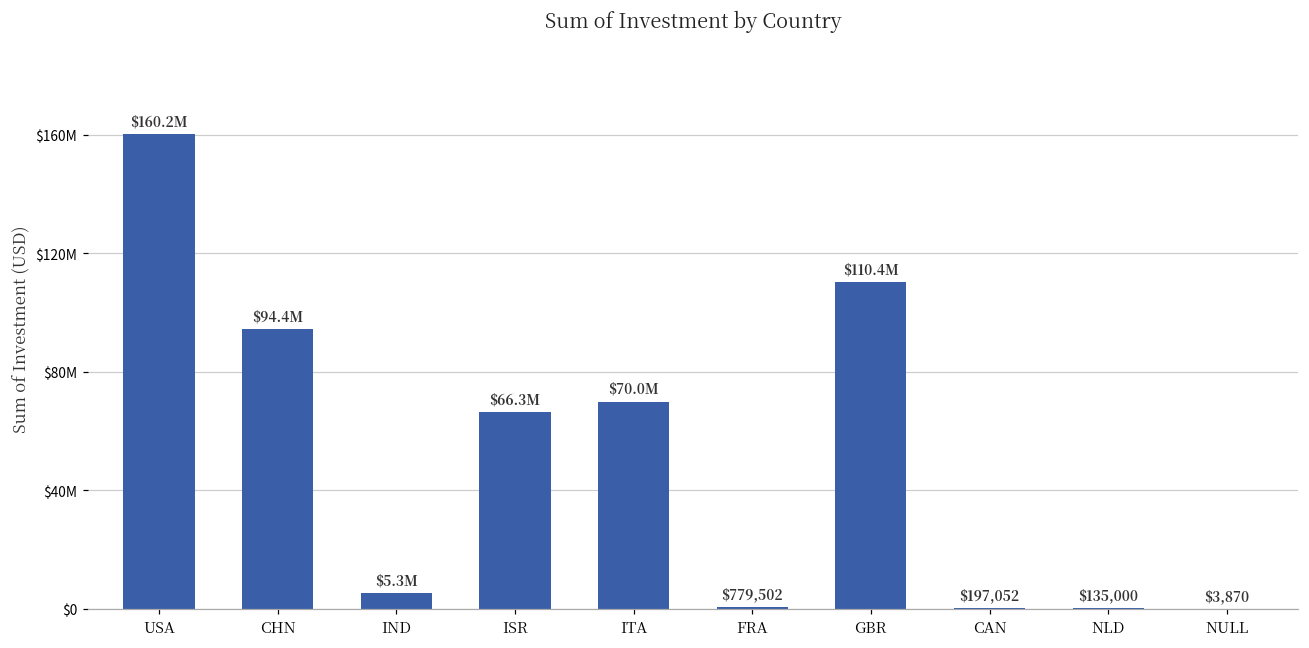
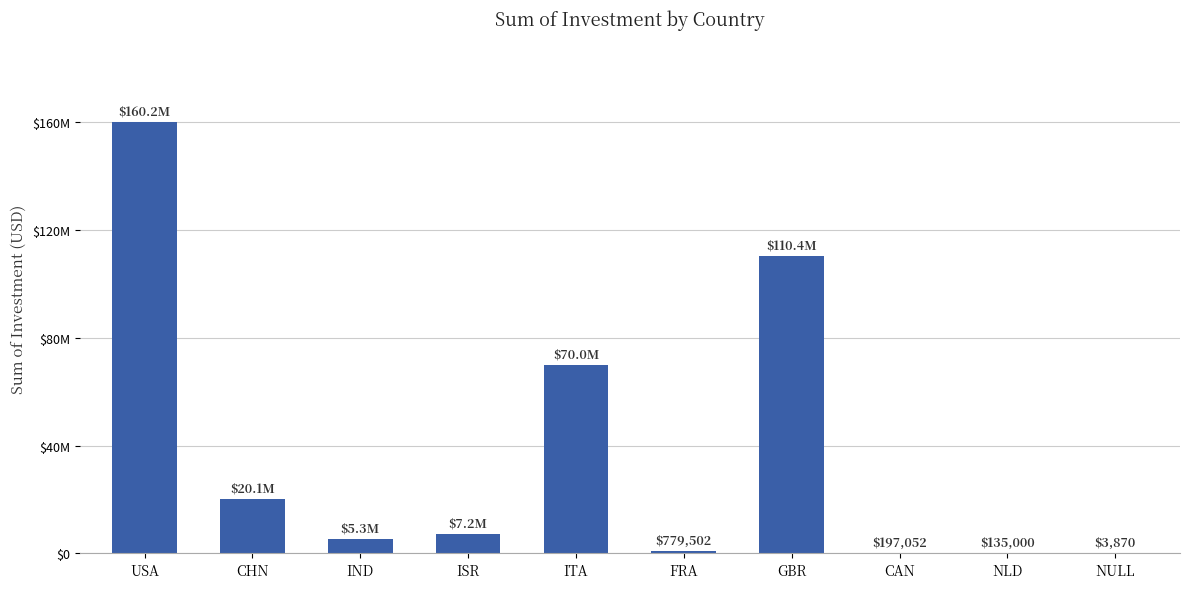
CHN: $94.4M -> $20.1M
ISR: $66.3M -> $7.2M
